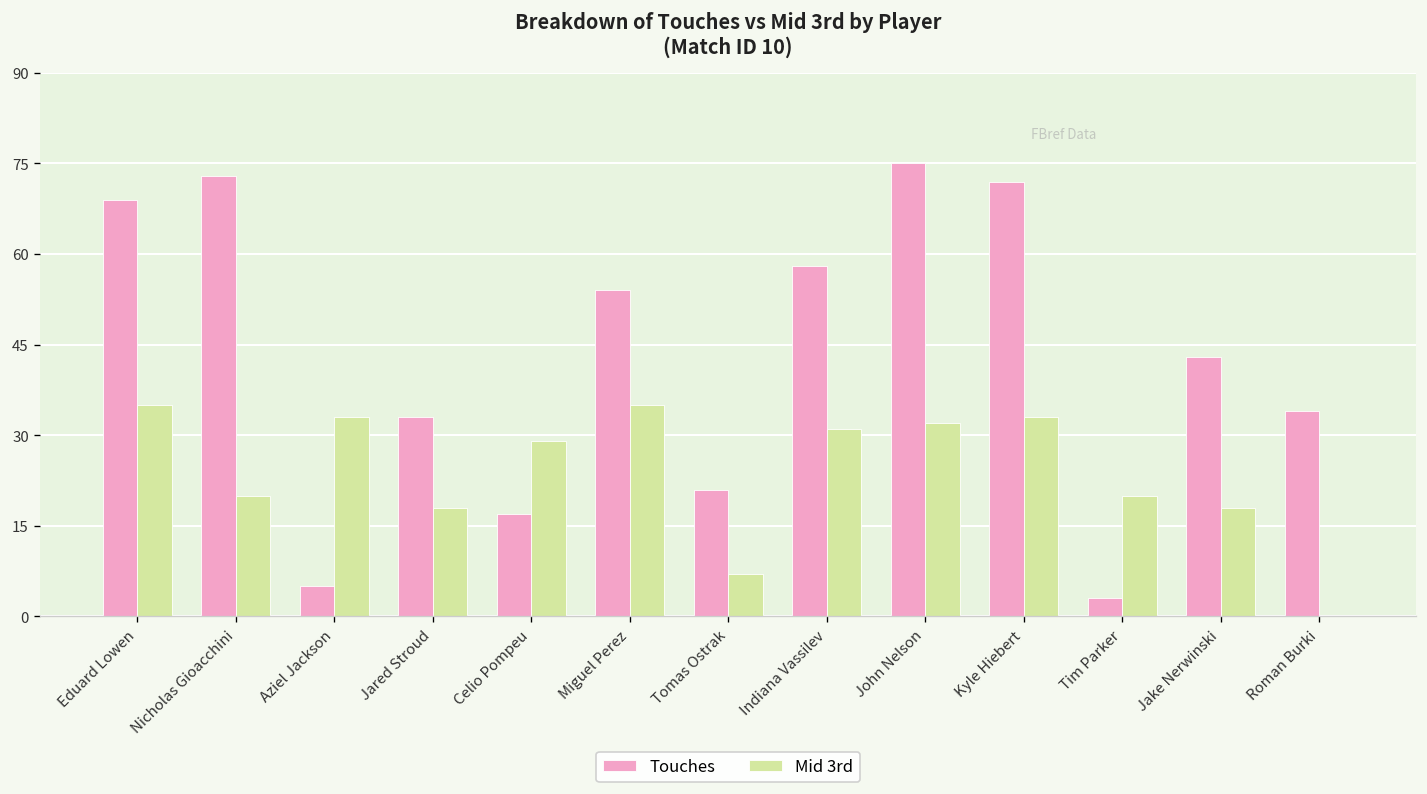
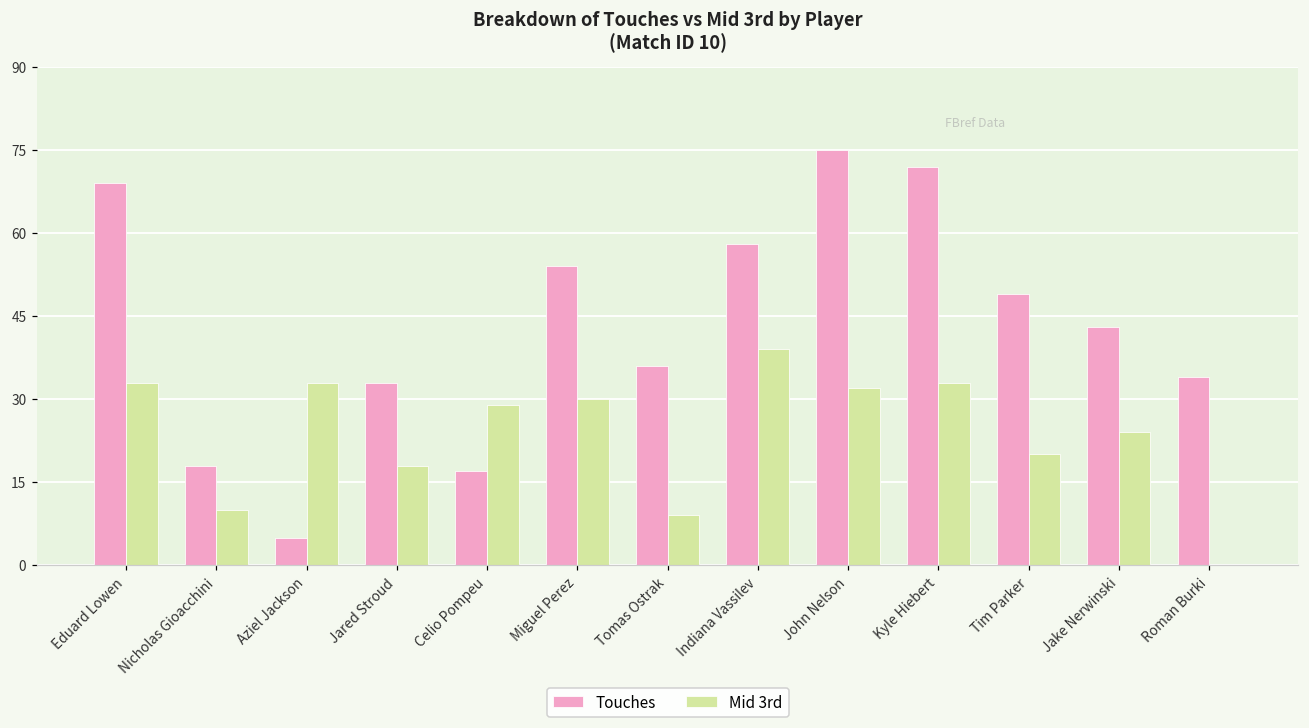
Mid 3rd, Eduard Lowen: 35 -> 33
Touches, Nicholas Gioacchini: 73 -> 18
Mid 3rd, Nicholas Gioacchini: 20 -> 10
Mid 3rd, Miguel Perez: 35 -> 30
Touches, Tomas Ostrak: 21 -> 36
Mid 3rd, Tomas Ostrak: 7 -> 9
Mid 3rd, Indiana Vassilev: 31 -> 39
Touches, Tim Parker: 3 -> 49
Mid 3rd, Jake Nerwinski: 18 -> 24
